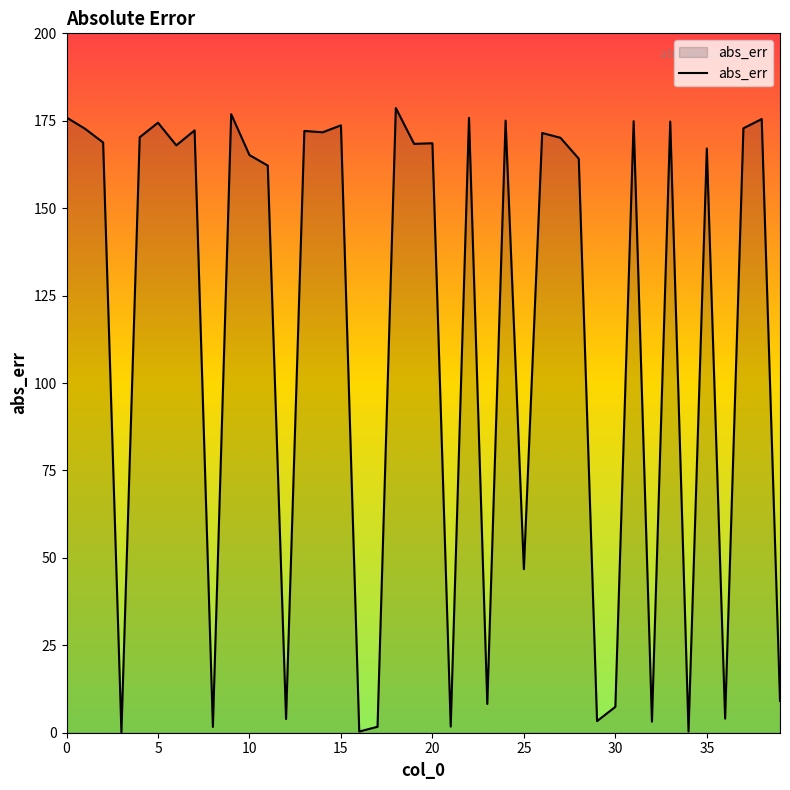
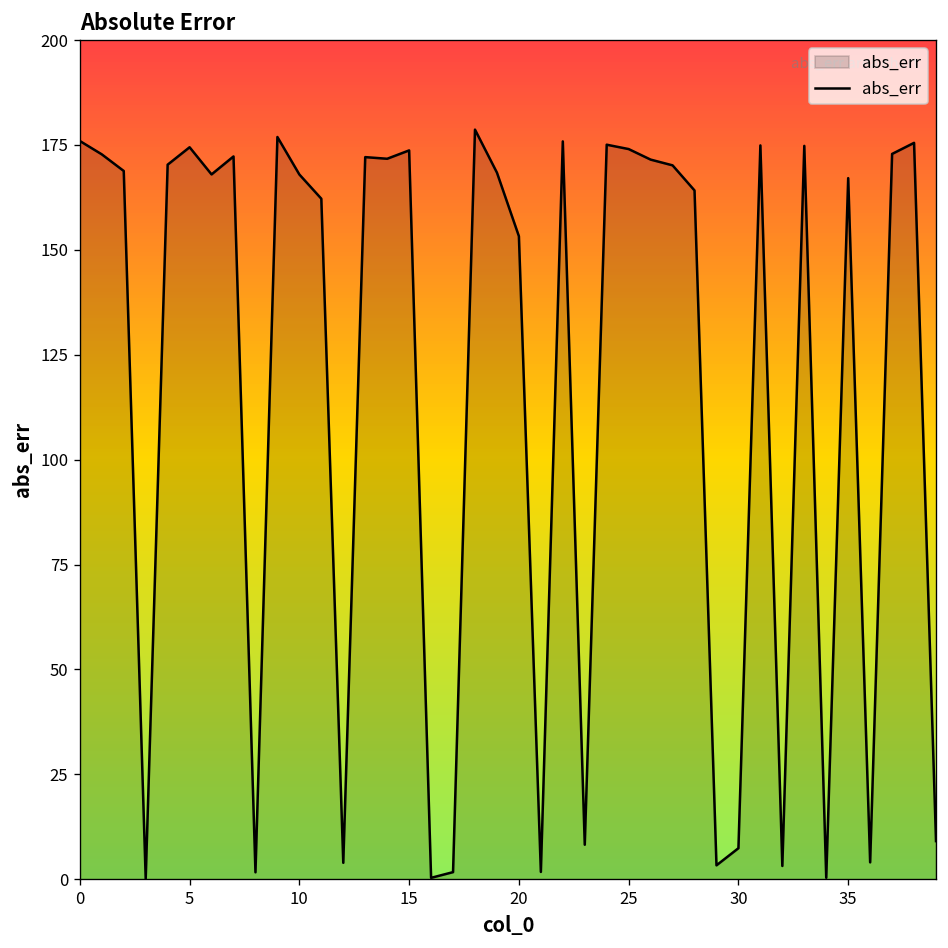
10: 165 -> 168
20: 169 -> 153
25: 47 -> 174
